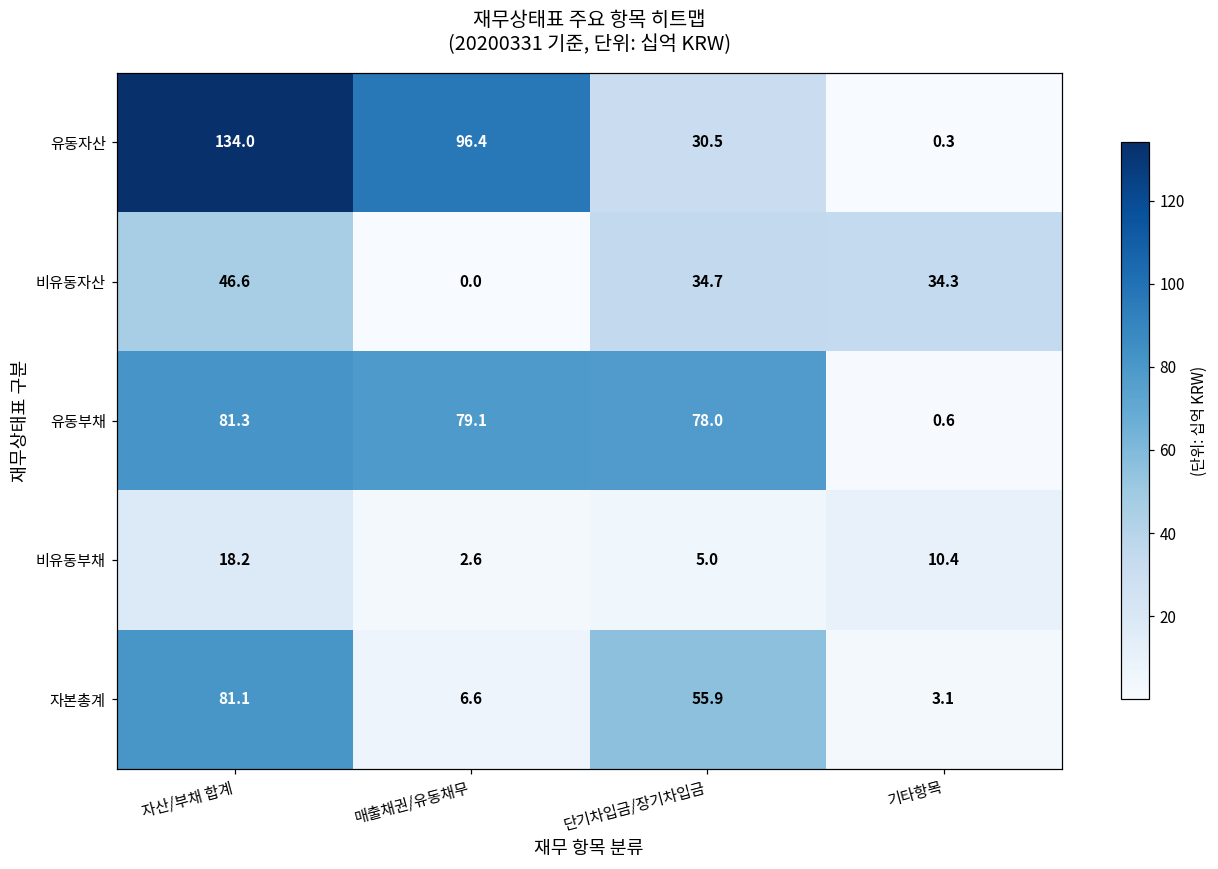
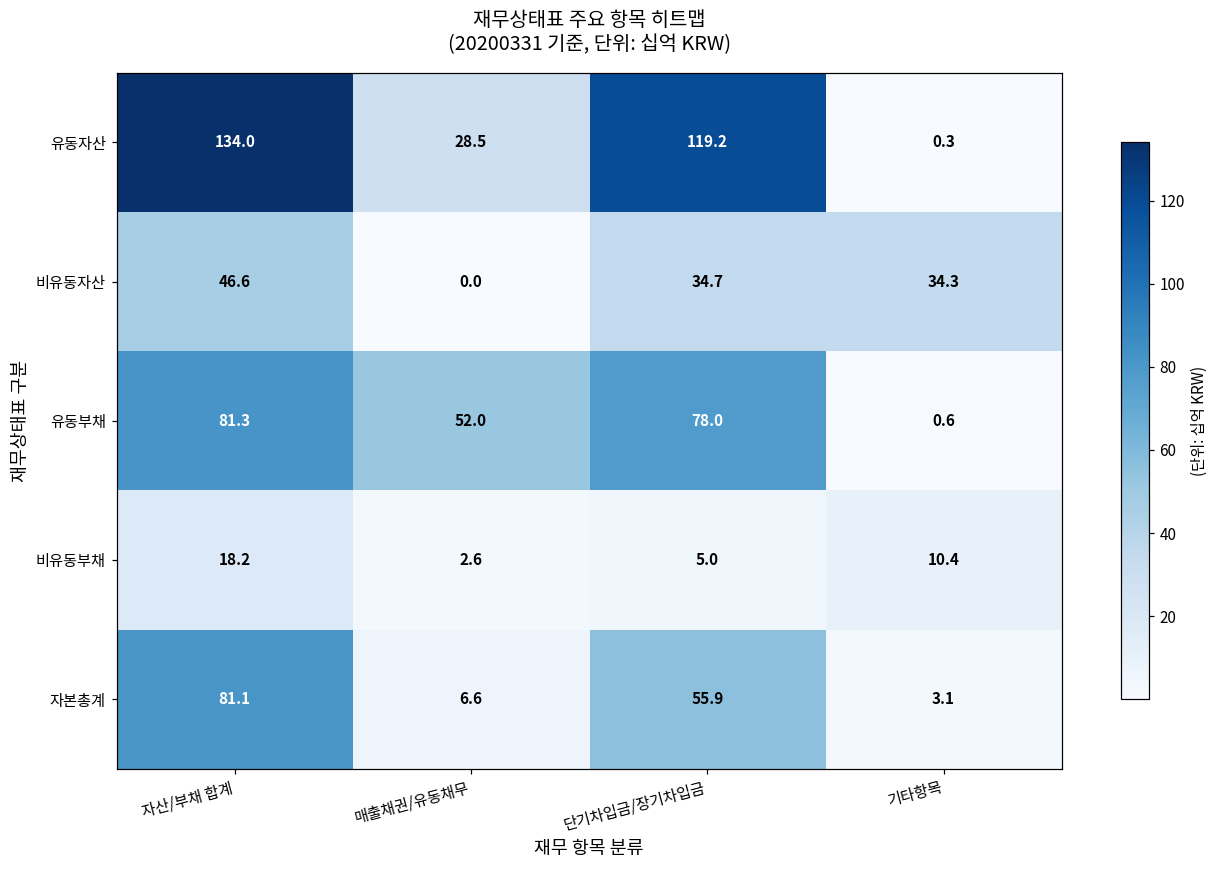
유동자산, 매출채권/유동채무: 96.4 -> 28.5
유동자산, 단기차입금/장기차입금: 30.5 -> 119.2
유동부채, 매출채권/유동채무: 79.1 -> 52.0
